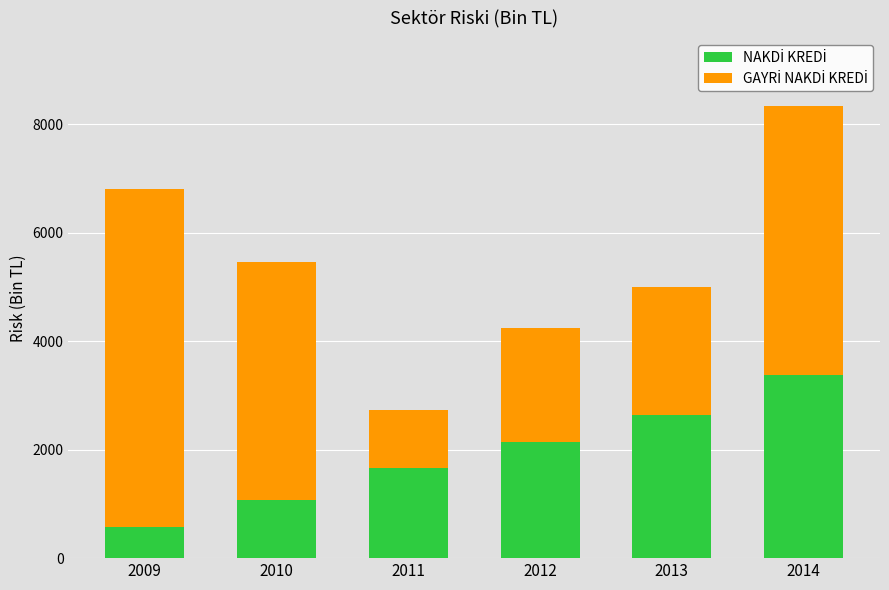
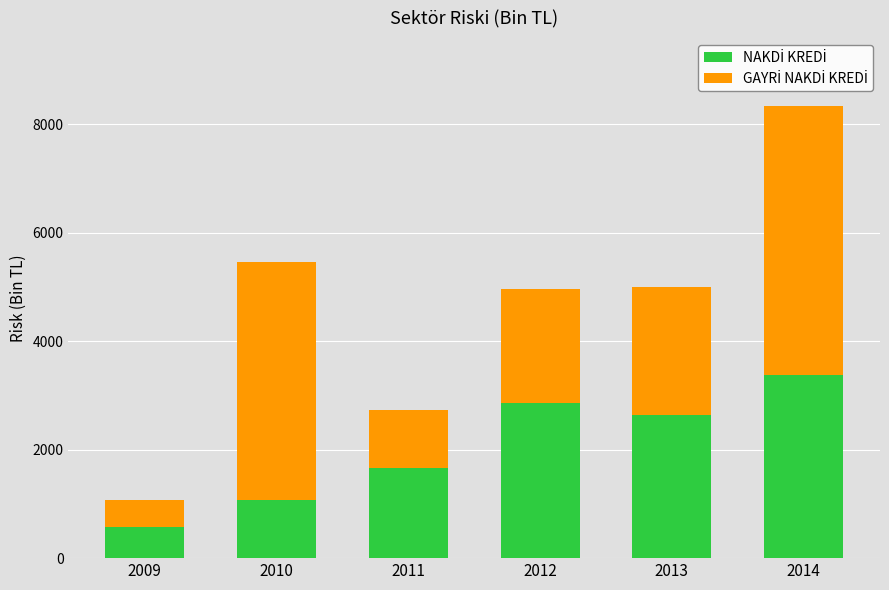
GAYRİ NAKDİ KREDİ, 2009: 6200 -> 500
NAKDİ KREDİ, 2012: 2100 -> 2900
